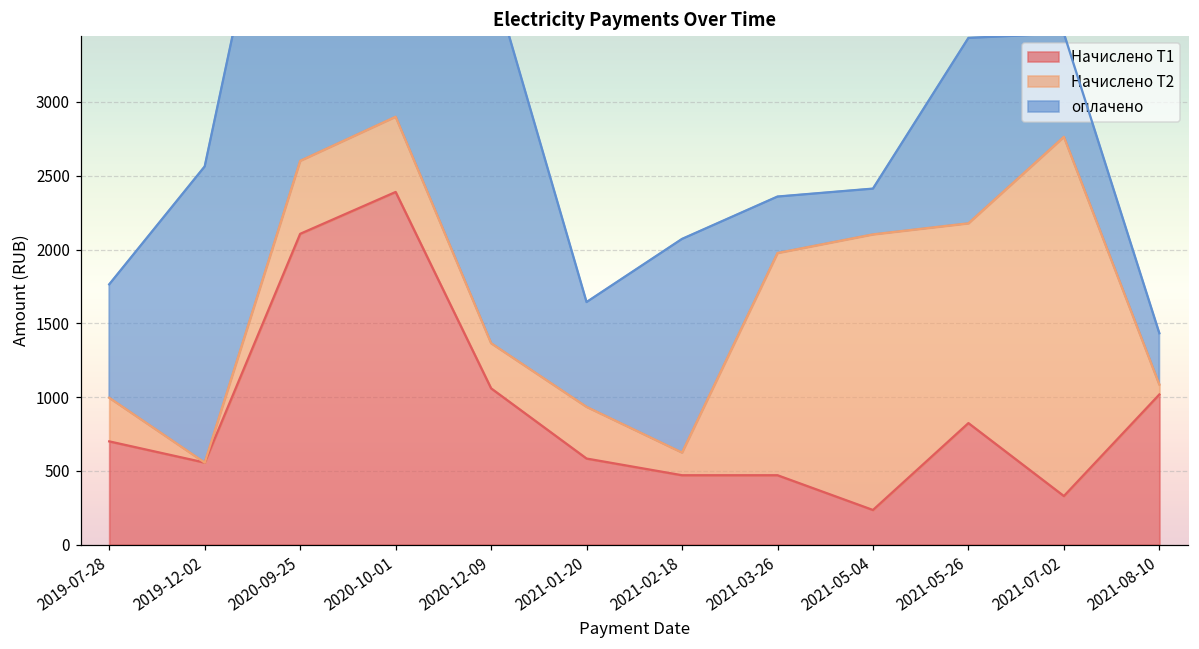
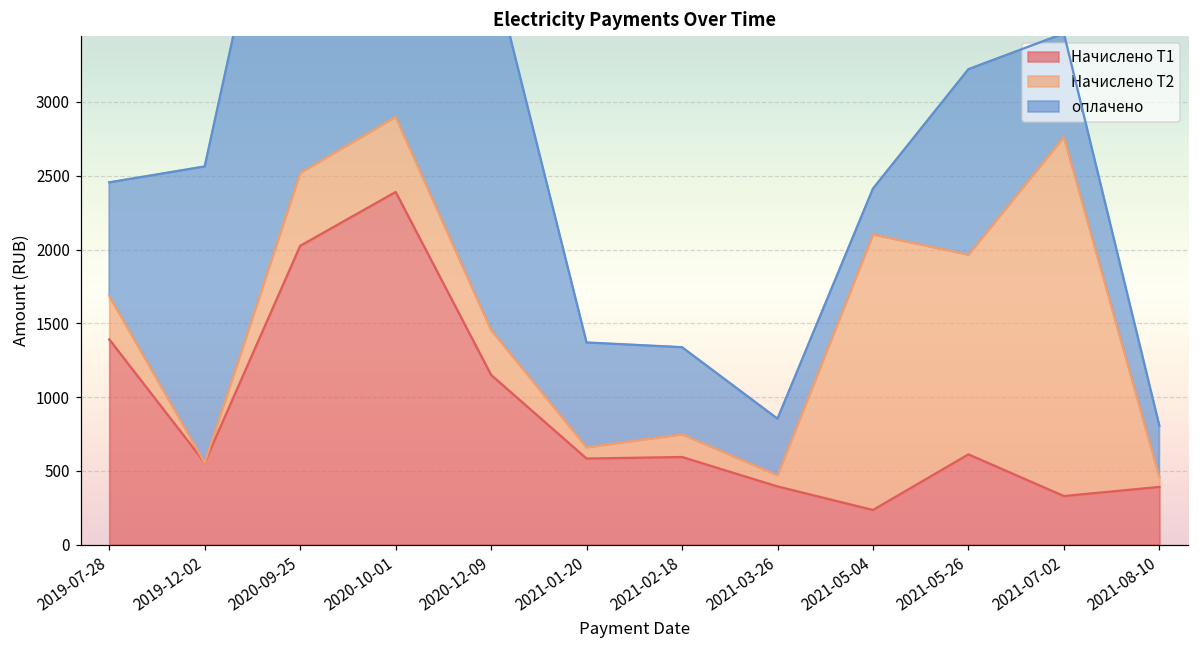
Начислено Т1, 2019-07-28: 700 -> 1390
Начислено Т1, 2020-09-25: 2110 -> 2030
Начислено Т1, 2020-12-09: 1060 -> 1150
Начислено Т2, 2021-01-20: 350 -> 80
Начислено Т1, 2021-02-18: 470 -> 590
оплачено, 2021-02-18: 1450 -> 590
Начислено Т1, 2021-03-26: 470 -> 400
Начислено Т2, 2021-03-26: 1510 -> 80
Начислено Т1, 2021-05-26: 820 -> 610
Начислено Т1, 2021-08-10: 1020 -> 390
